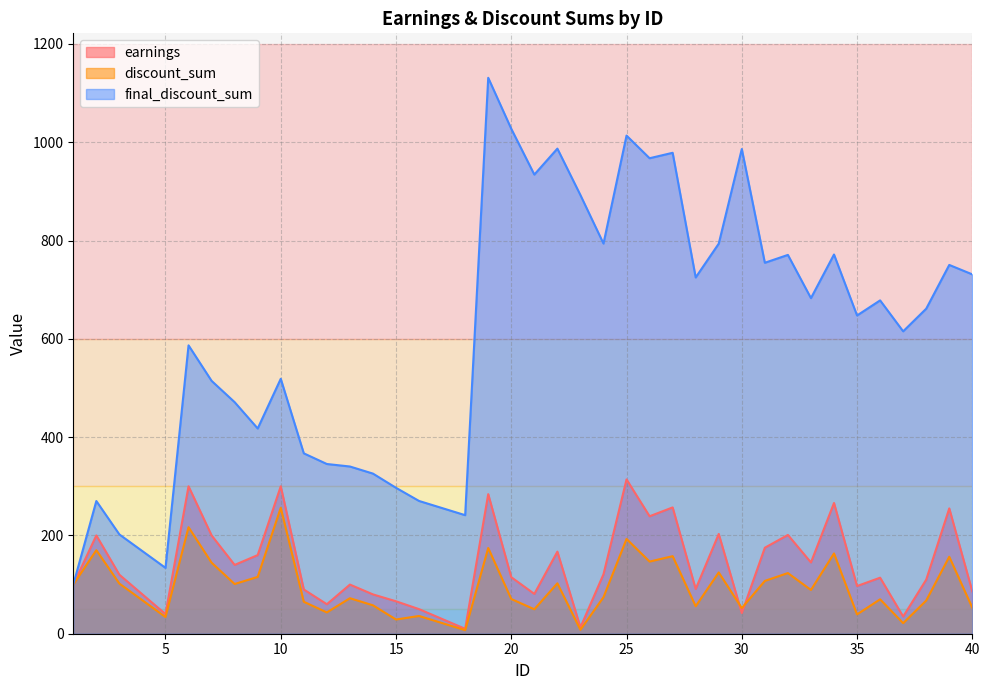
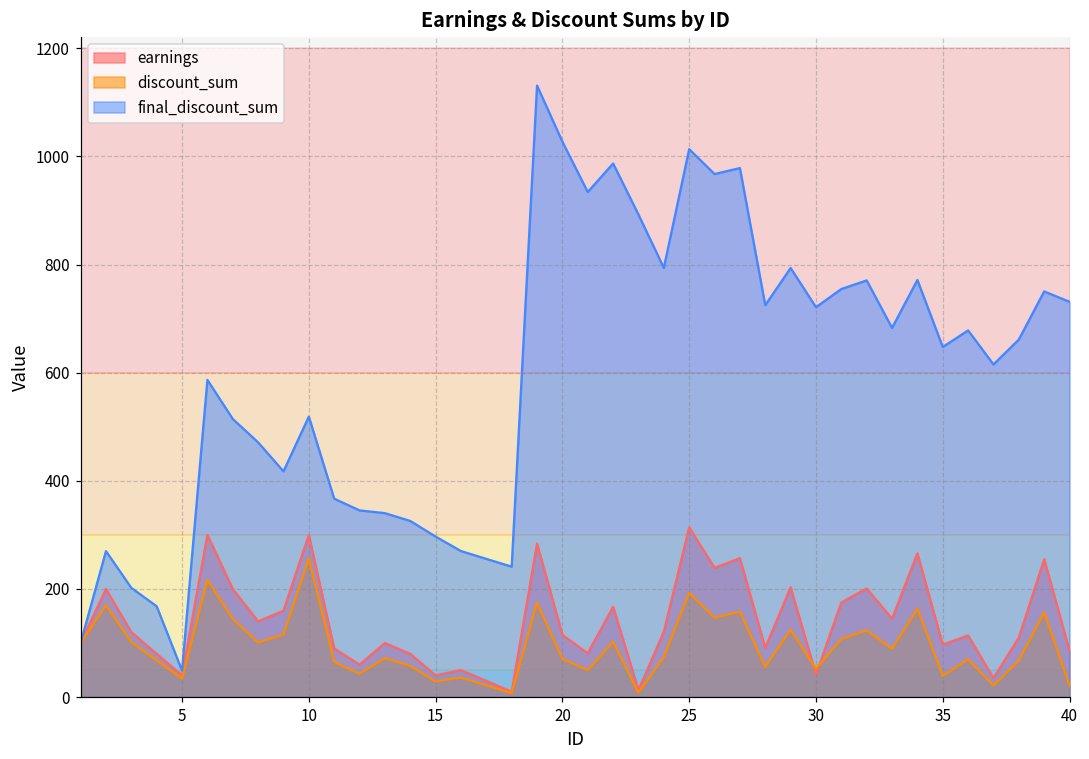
final_discount_sum, 5: 130 -> 50
earnings, 15: 70 -> 40
final_discount_sum, 30: 990 -> 720
discount_sum, 40: 50 -> 20
